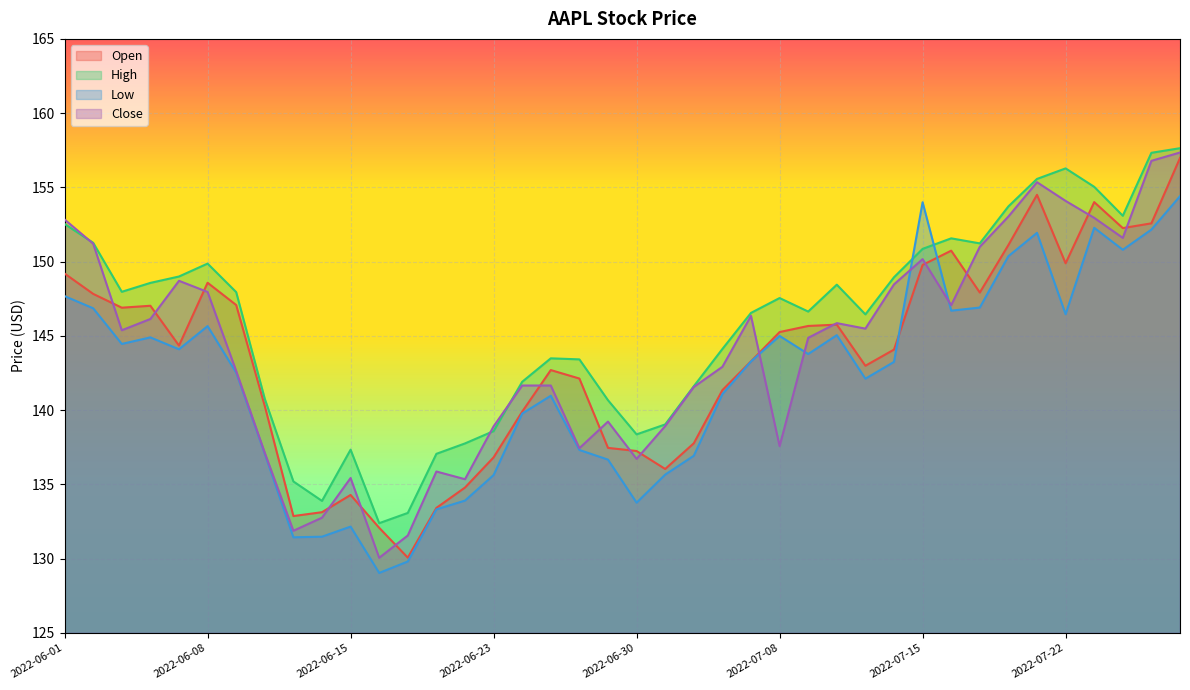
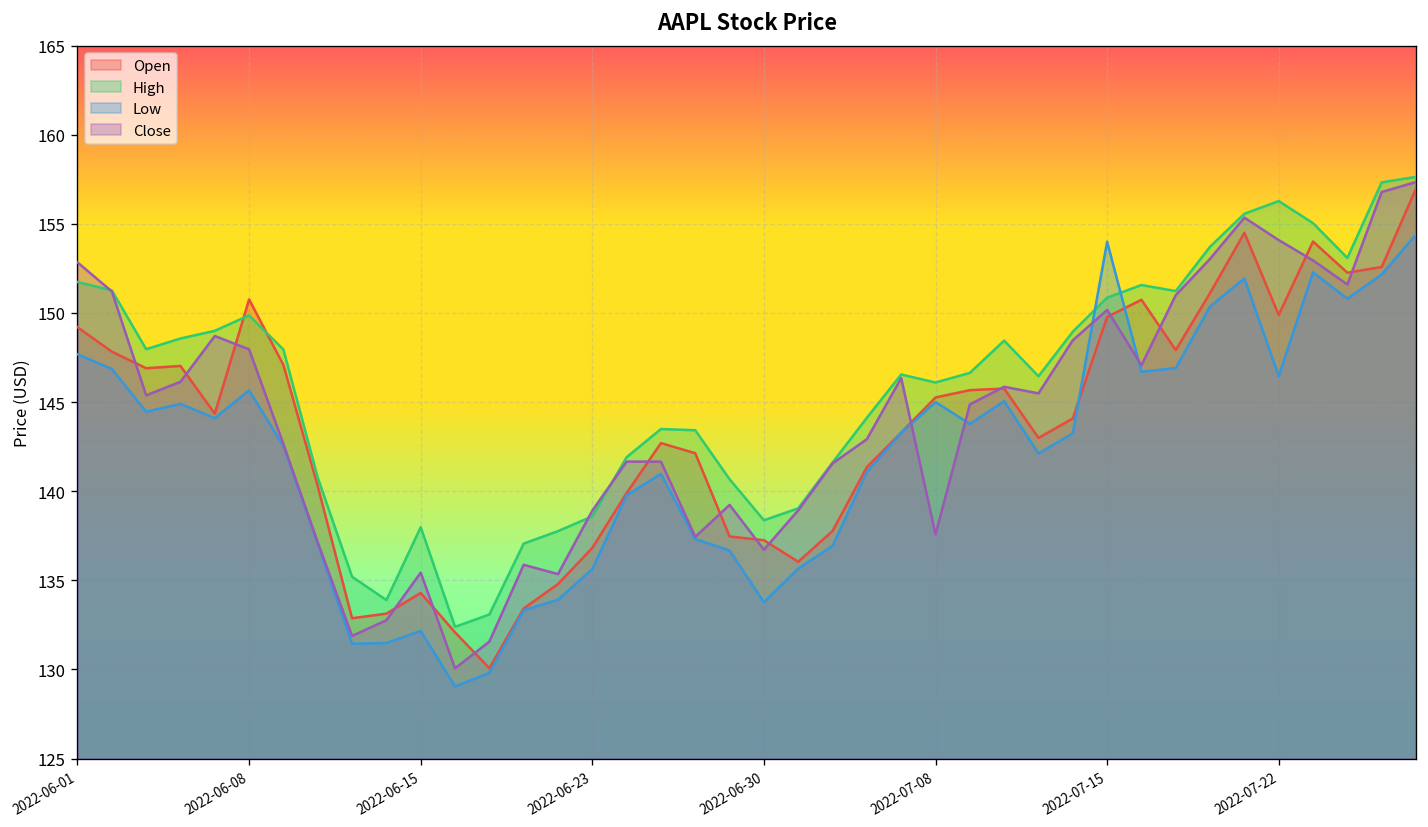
High, 2022-06-01: 152.5 -> 151.7
Open, 2022-06-08: 148.6 -> 150.8
High, 2022-06-15: 137.3 -> 138.0
High, 2022-07-08: 147.6 -> 146.1
